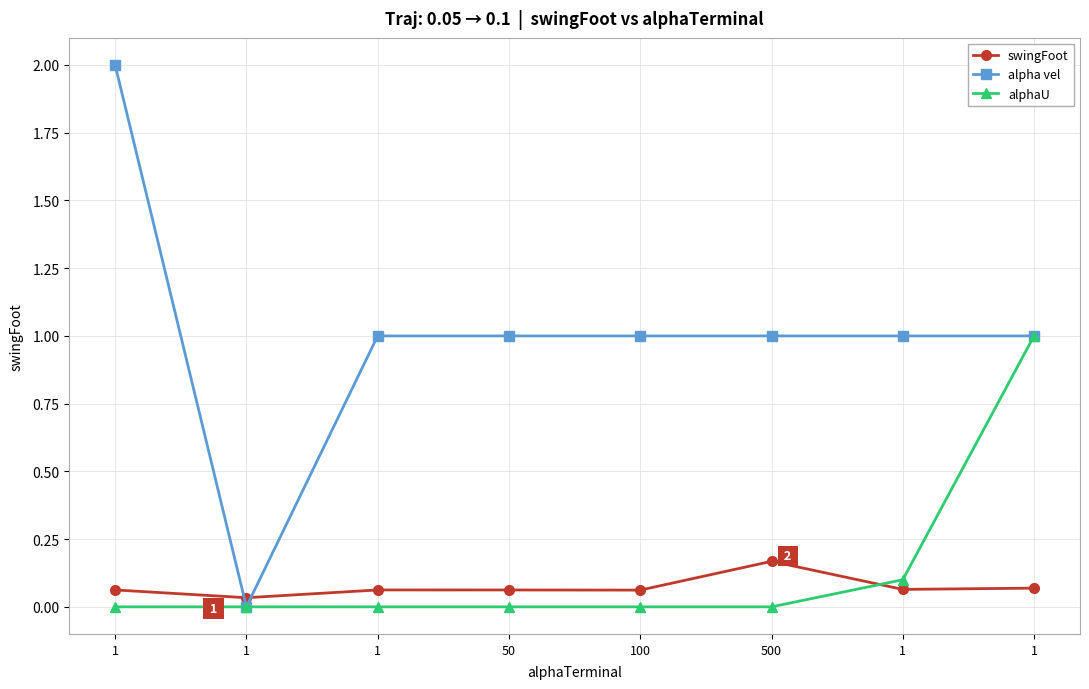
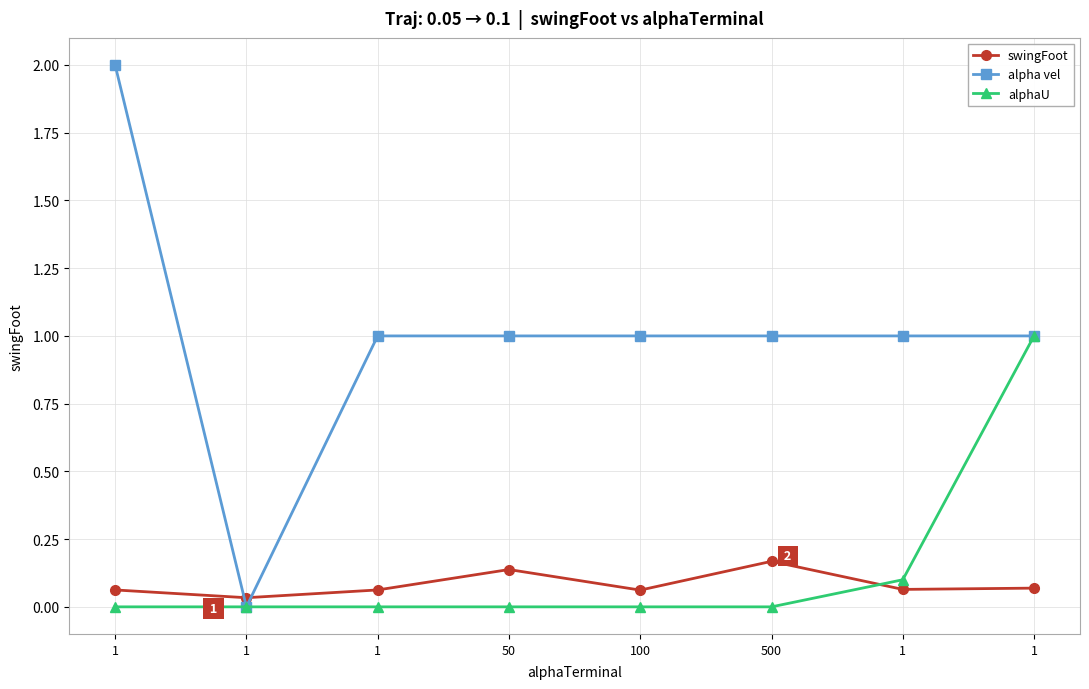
swingFoot, 50: 0.06 -> 0.14
